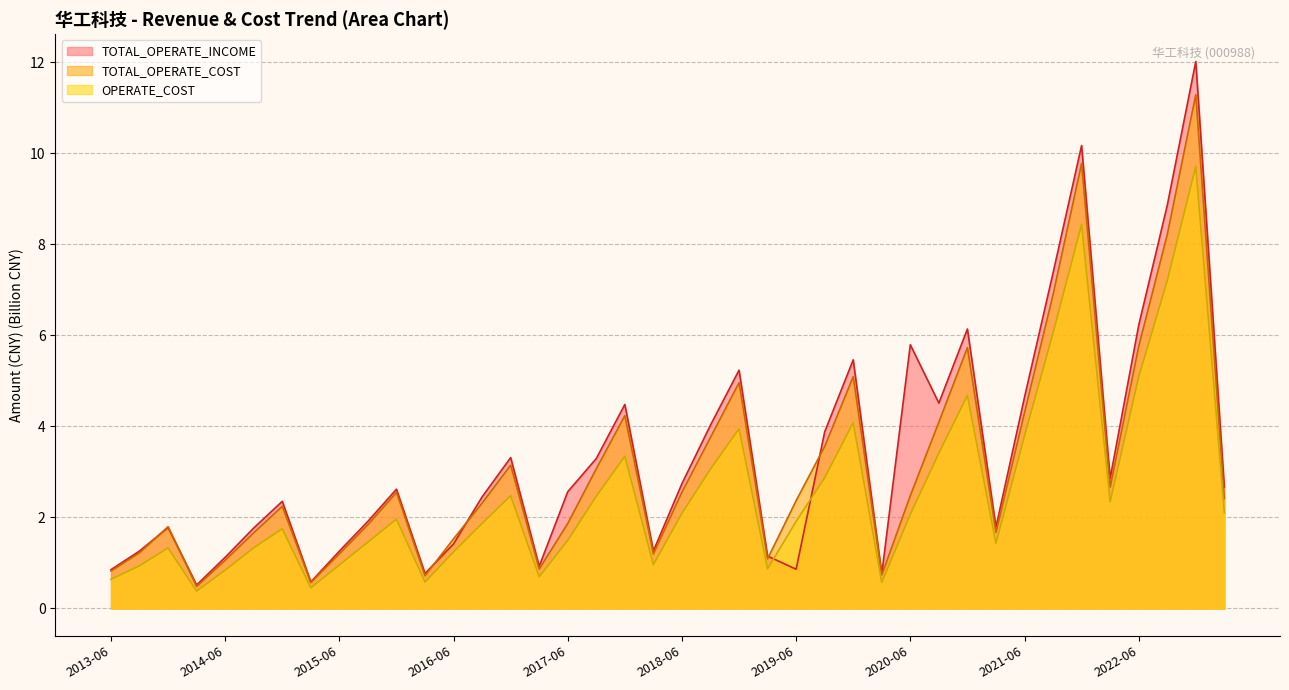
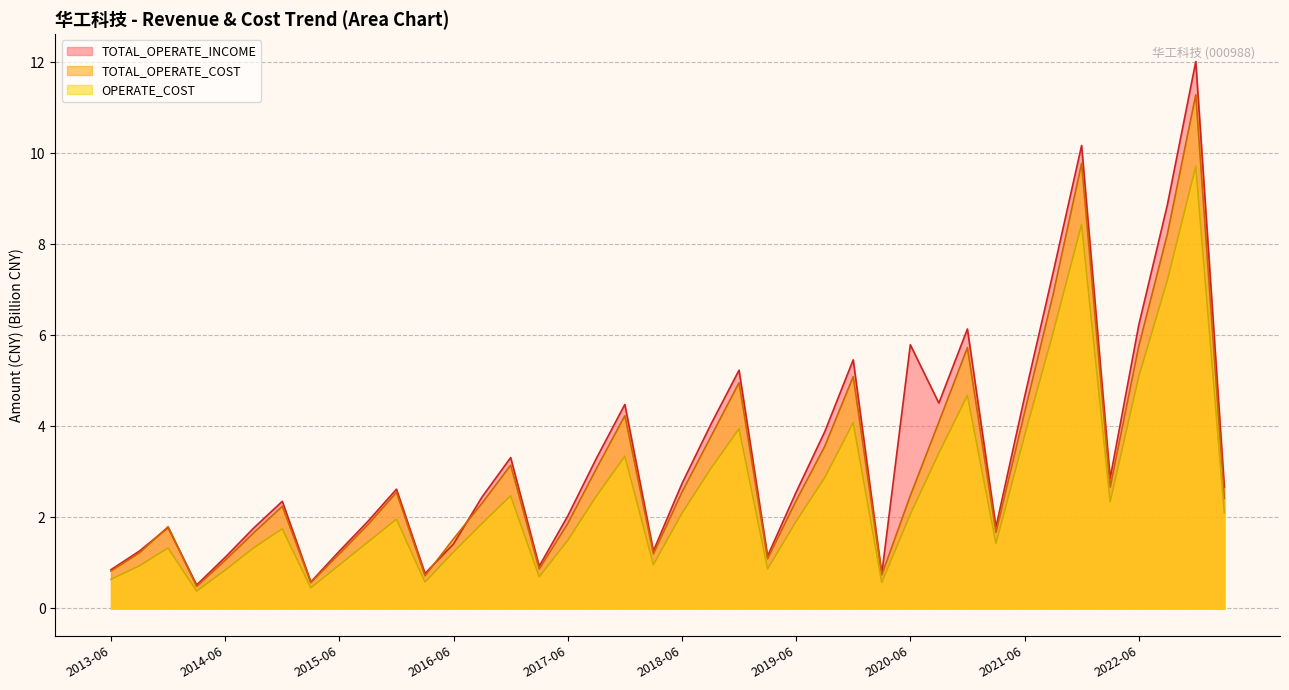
TOTAL_OPERATE_INCOME, 2017-06: 2.6 -> 2.0
TOTAL_OPERATE_INCOME, 2019-06: 0.9 -> 2.6
